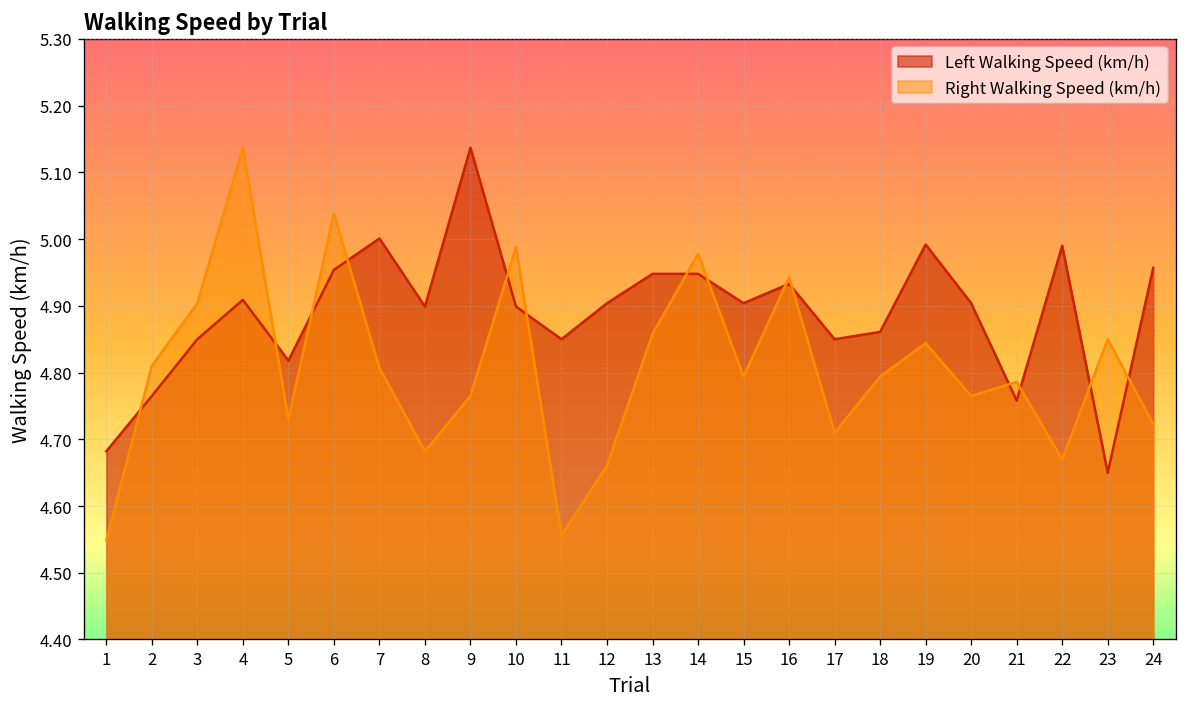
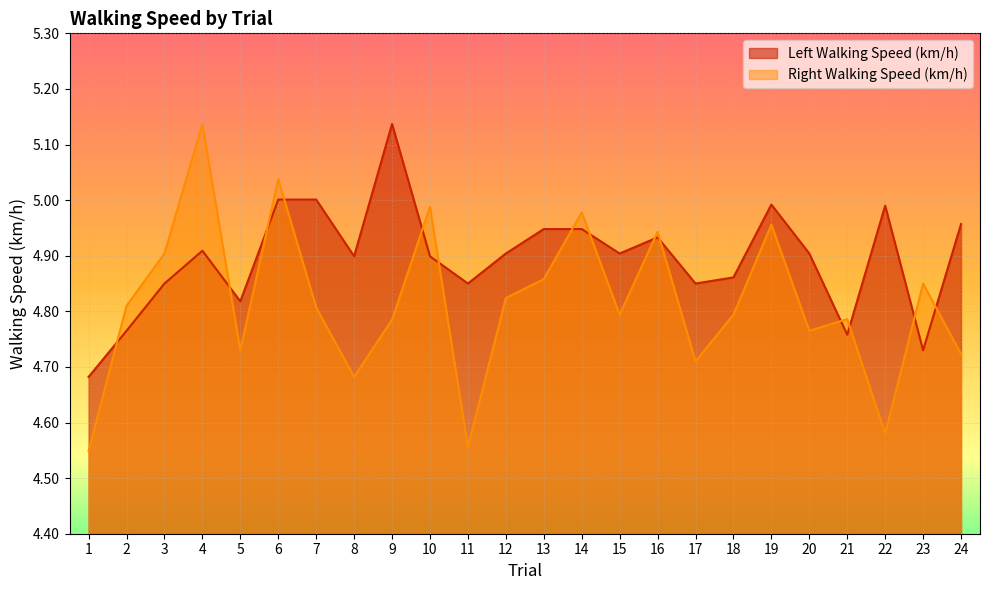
Left Walking Speed (km/h), 6: 4.95 -> 5.00
Right Walking Speed (km/h), 9: 4.77 -> 4.79
Right Walking Speed (km/h), 12: 4.66 -> 4.82
Right Walking Speed (km/h), 19: 4.84 -> 4.96
Right Walking Speed (km/h), 22: 4.67 -> 4.58
Left Walking Speed (km/h), 23: 4.65 -> 4.73
